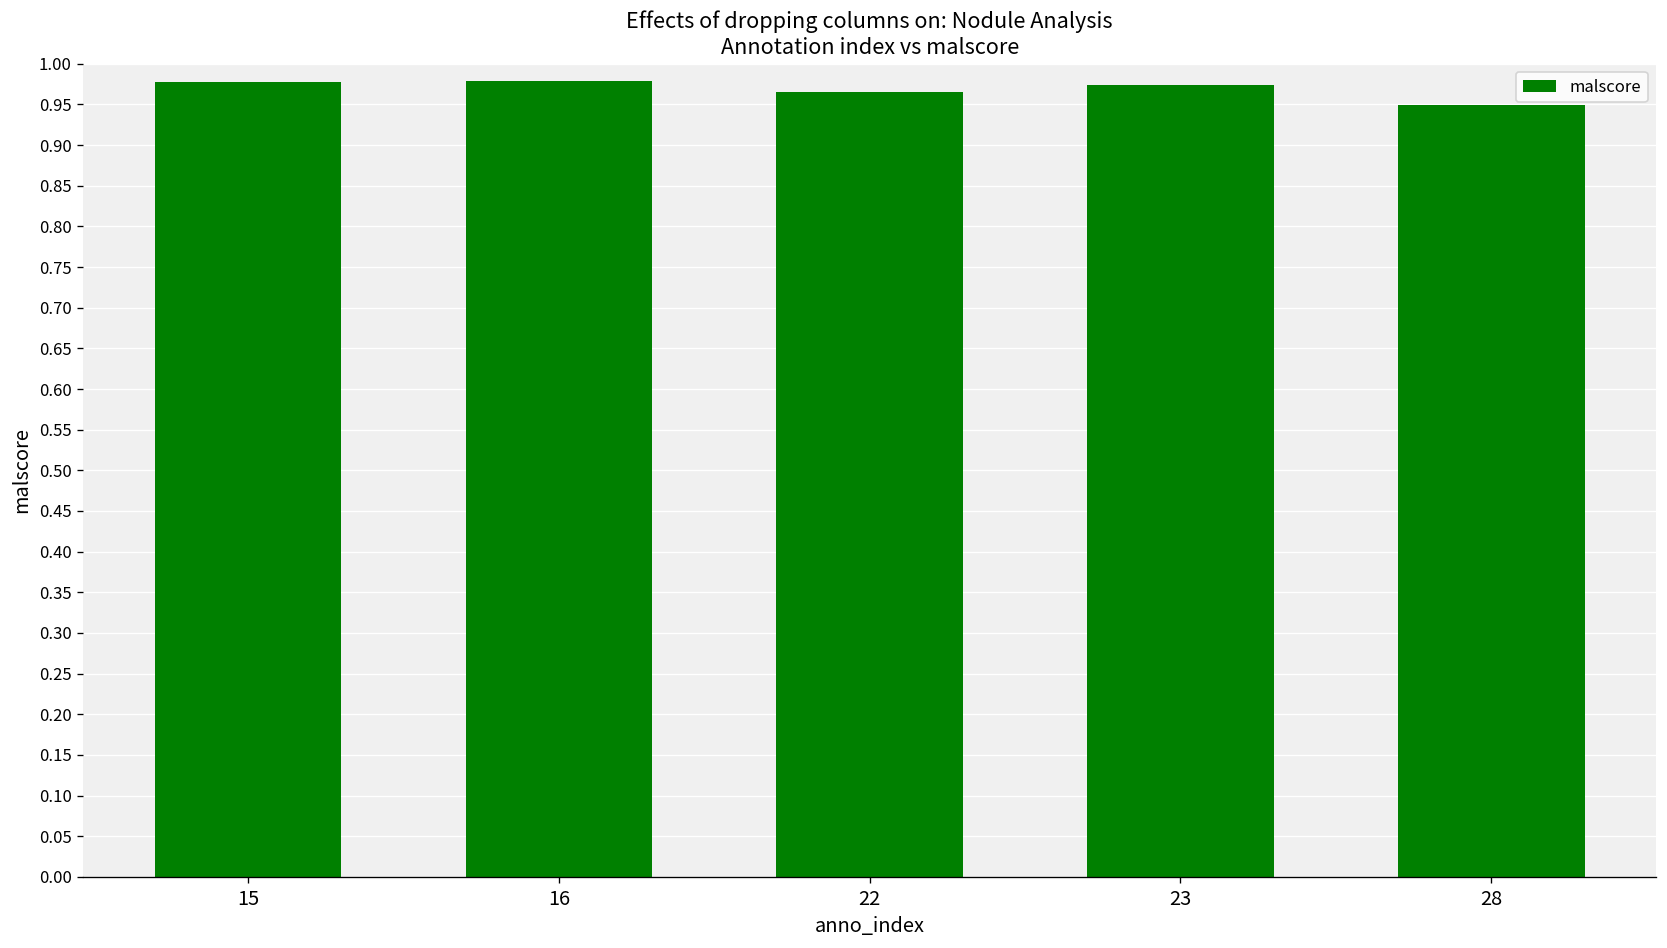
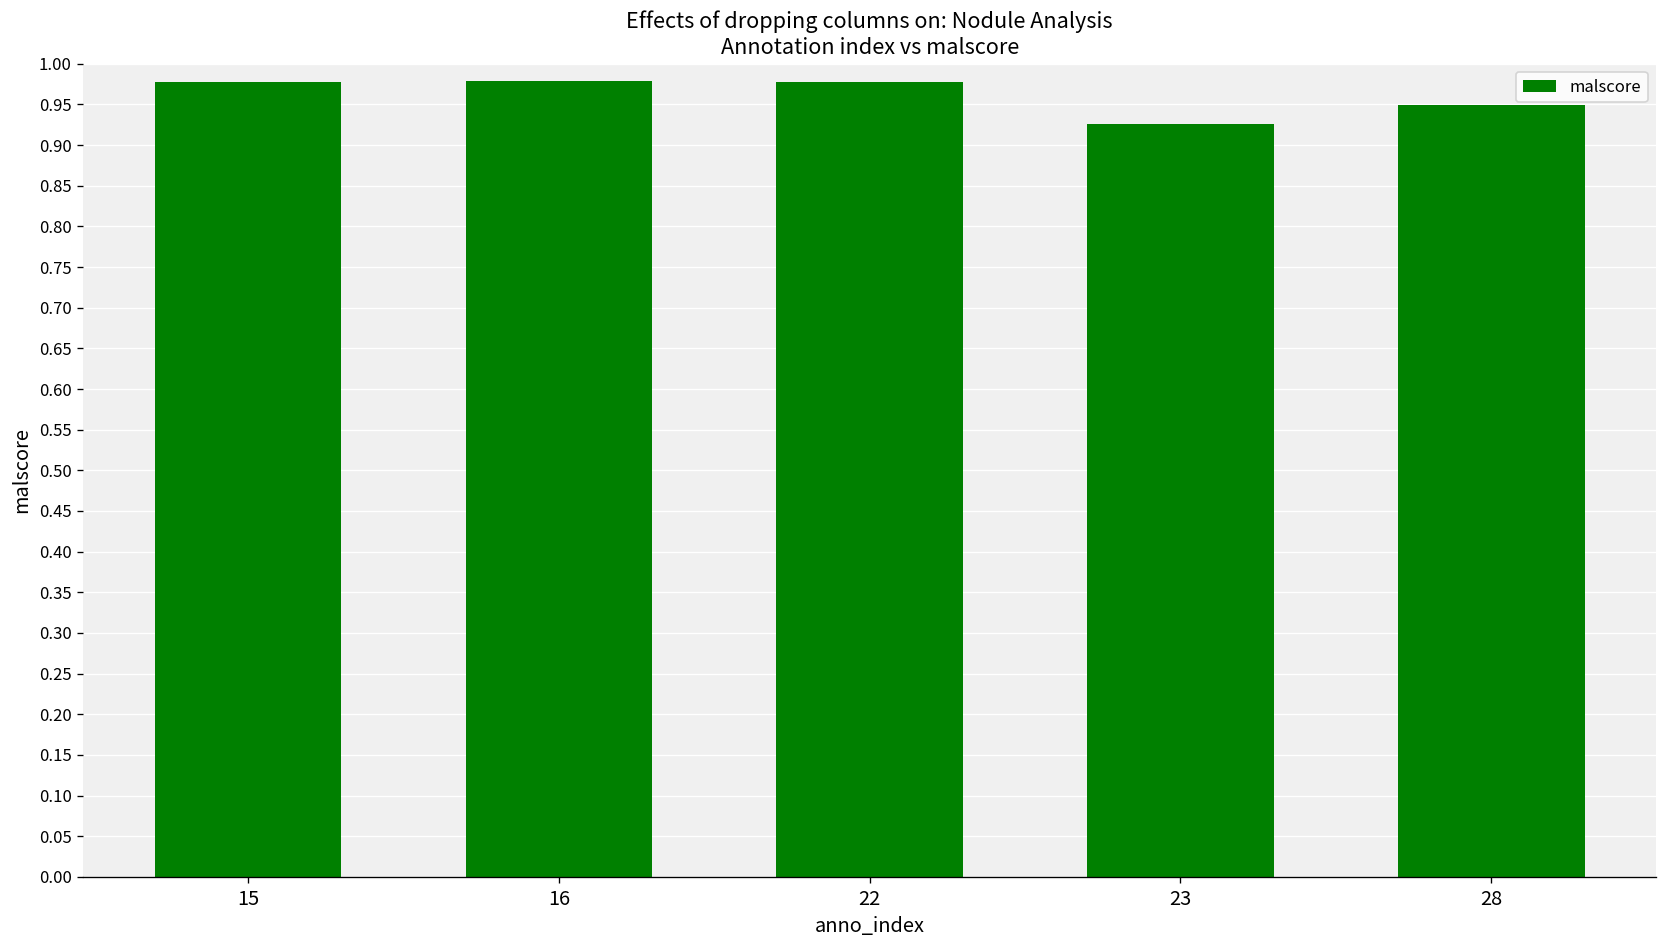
22: 0.97 -> 0.98
23: 0.97 -> 0.93
